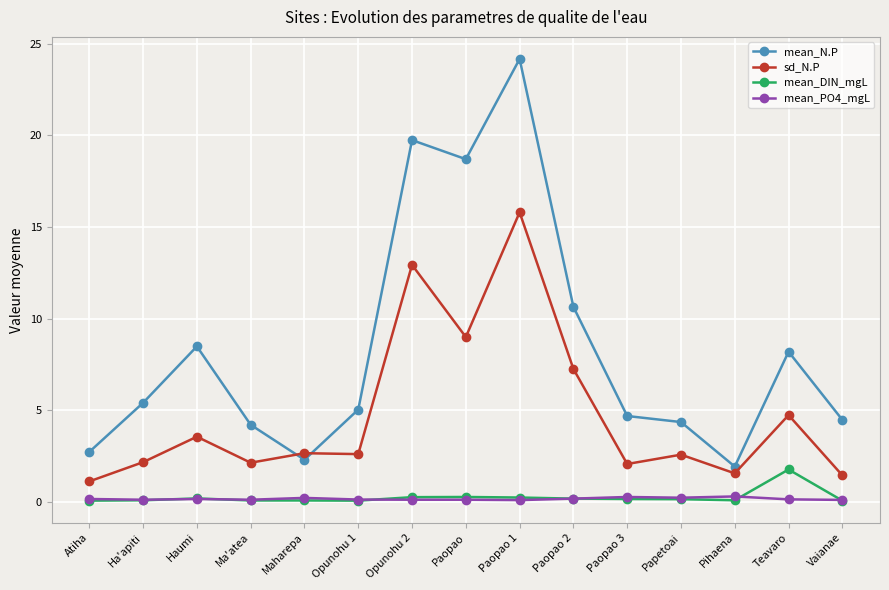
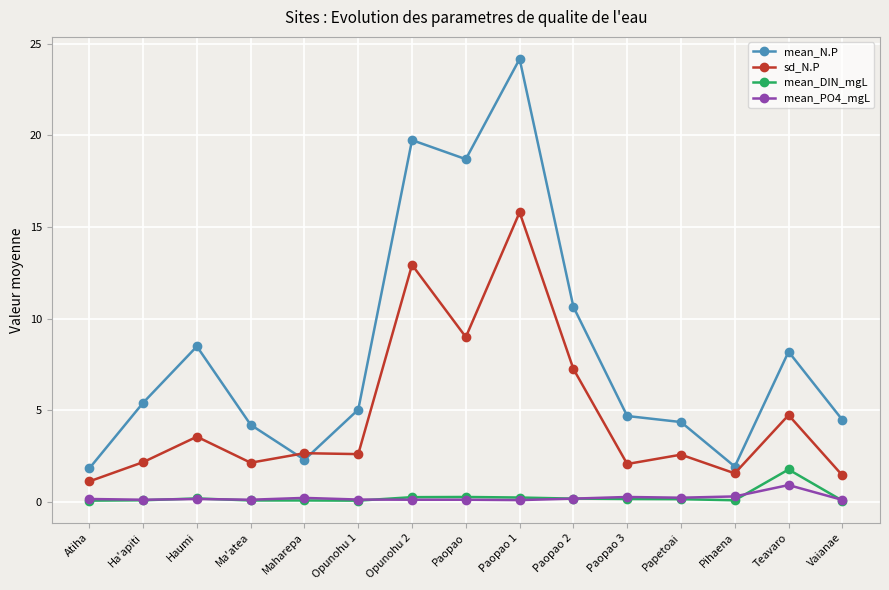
mean_N.P, Atiha: 2.7 -> 1.8
mean_PO4_mgL, Teavaro: 0.1 -> 0.9
